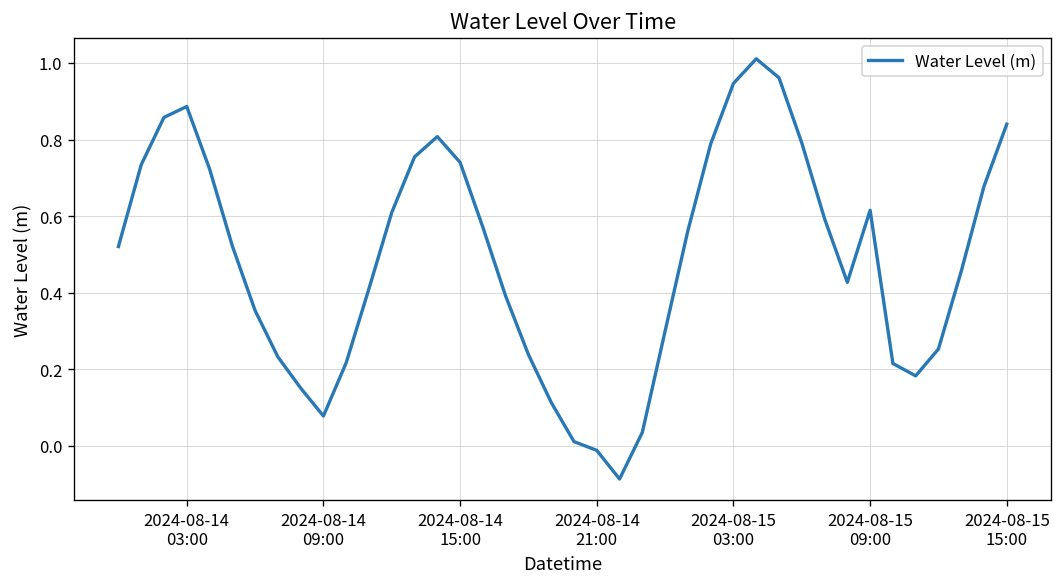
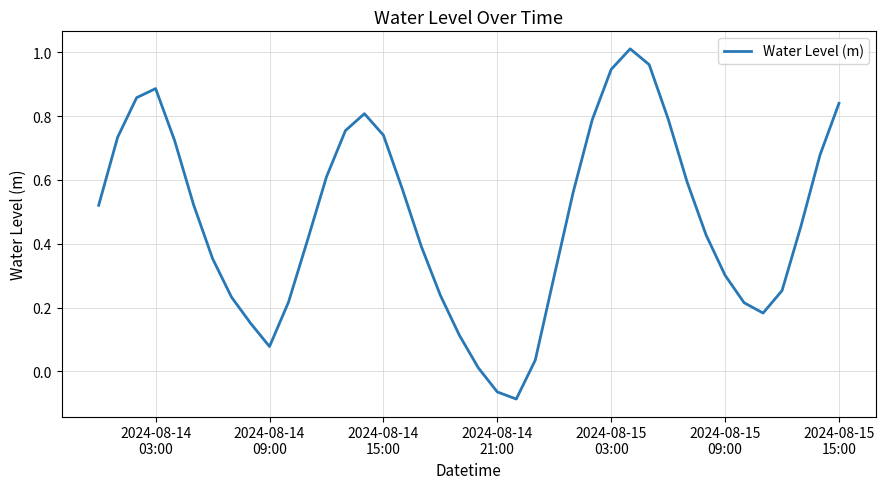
2024-08-14 21:00: -0.01 -> -0.06
2024-08-15 09:00: 0.62 -> 0.30
